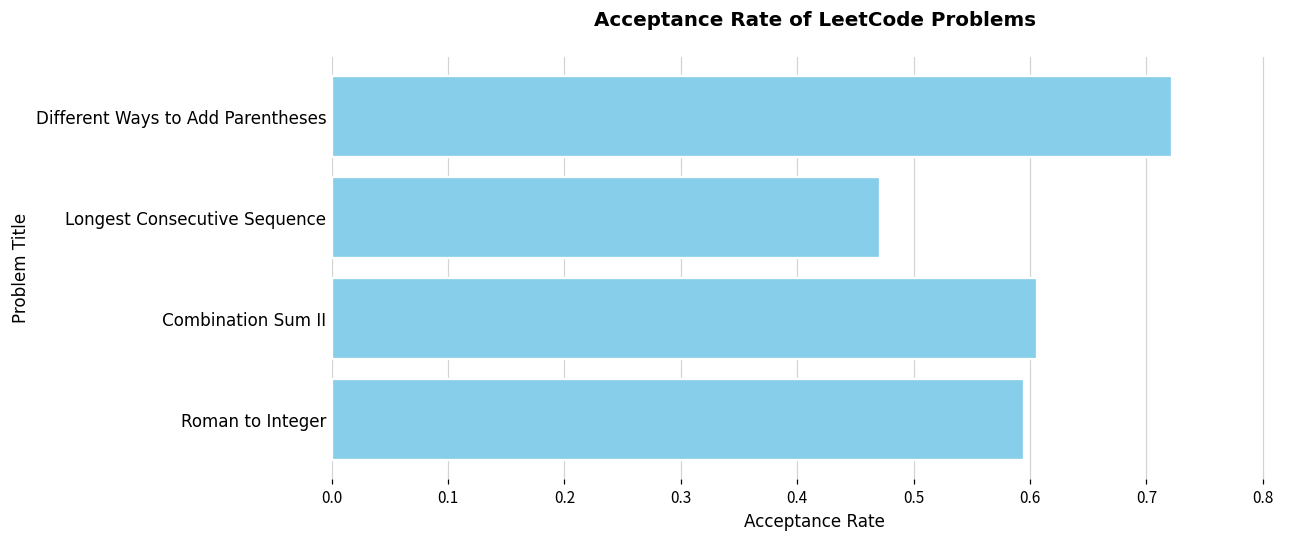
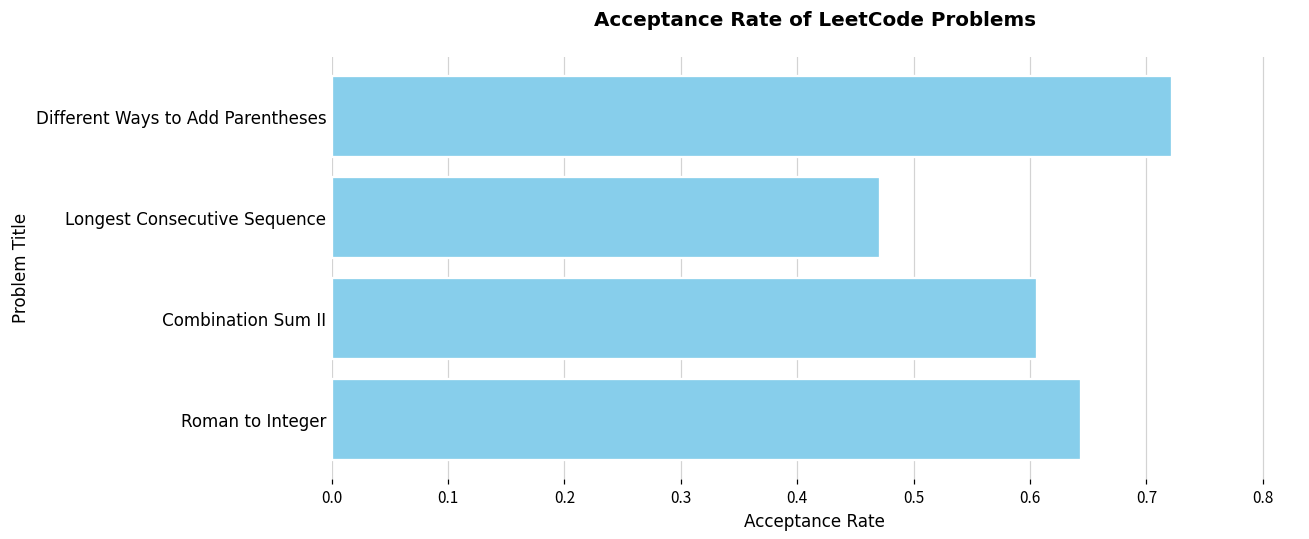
Roman to Integer: 0.595 -> 0.644
